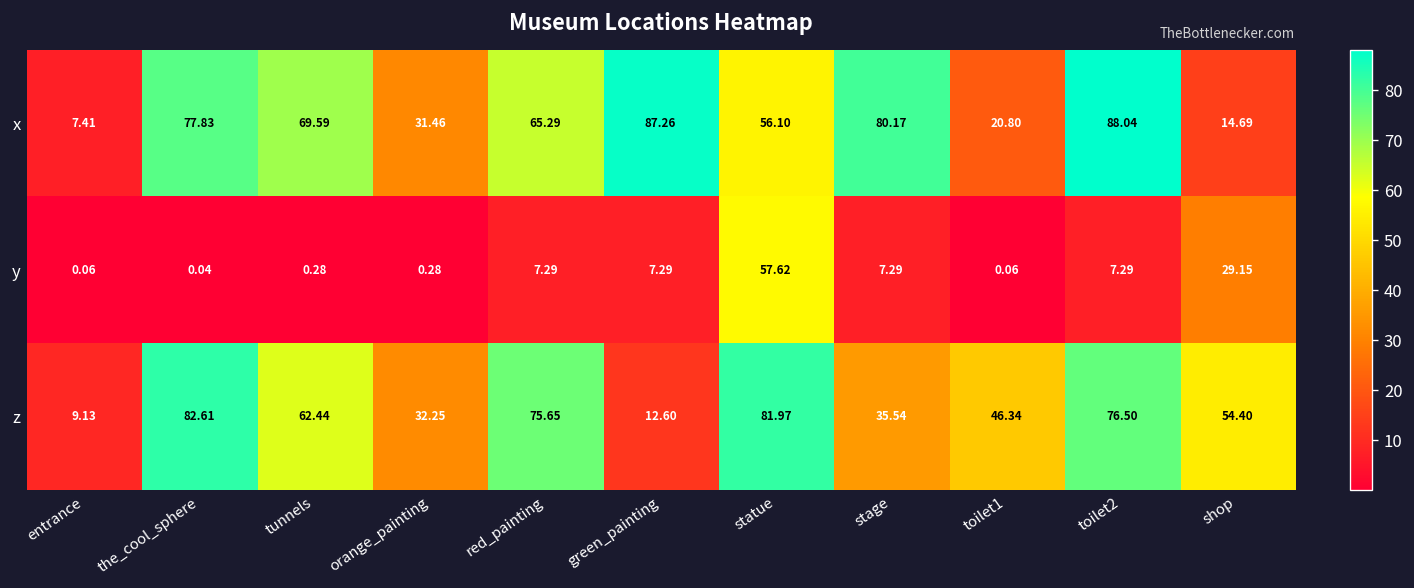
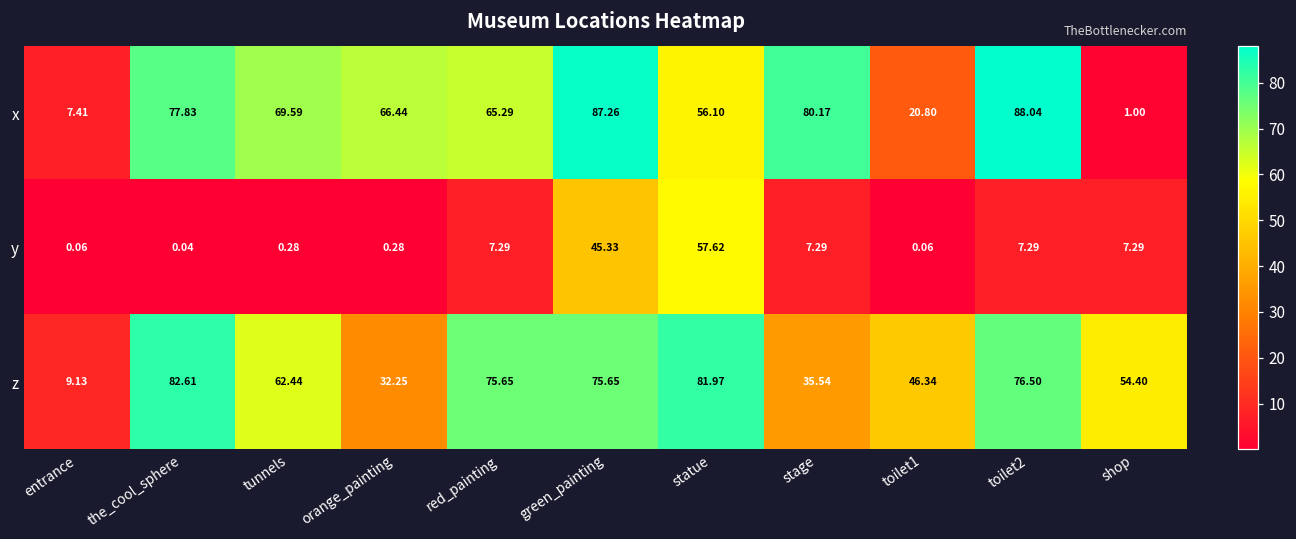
x, orange_painting: 31.46 -> 66.44
x, shop: 14.69 -> 1.00
y, green_painting: 7.29 -> 45.33
y, shop: 29.15 -> 7.29
z, green_painting: 12.60 -> 75.65
